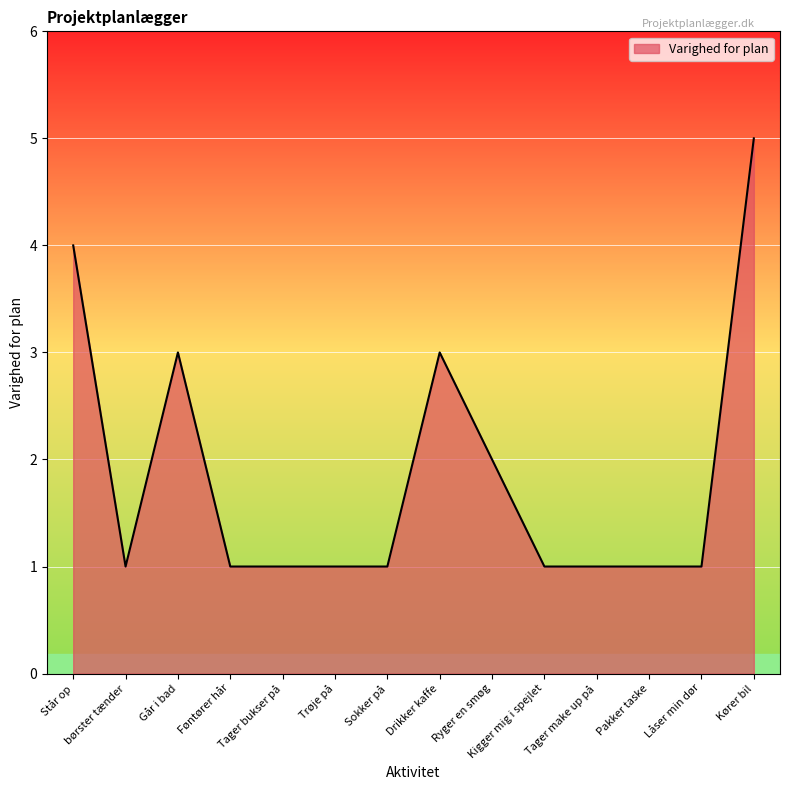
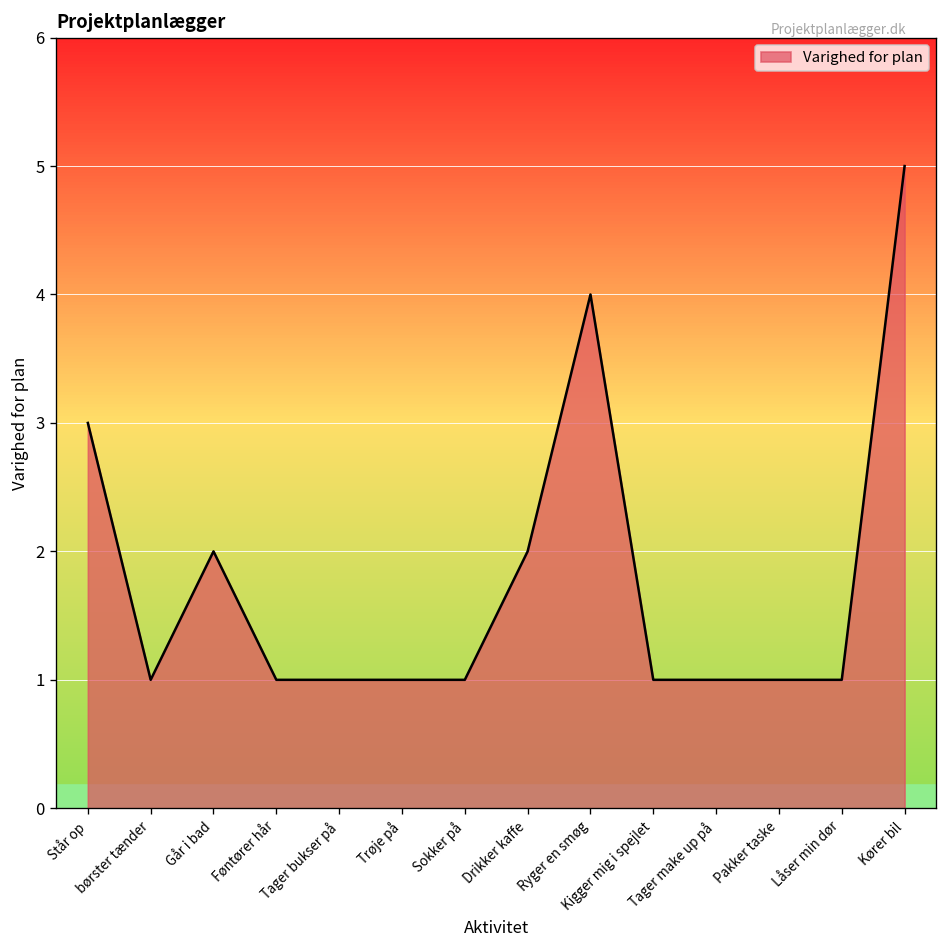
Står op: 4 -> 3
Går i bad: 3 -> 2
Drikker kaffe: 3 -> 2
Ryger en smøg: 2 -> 4
